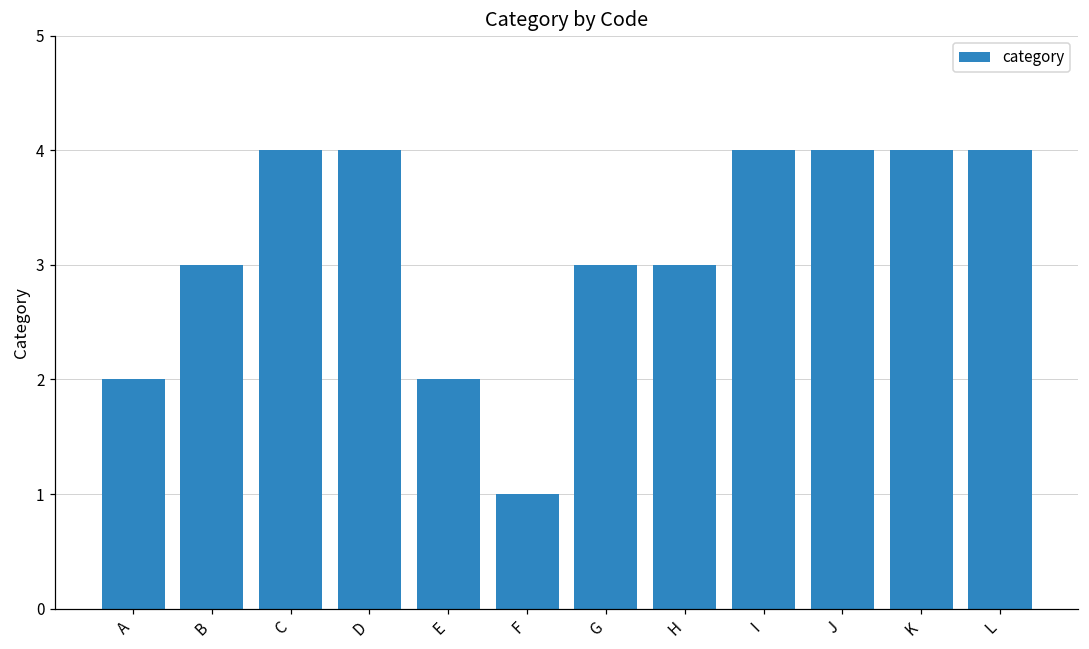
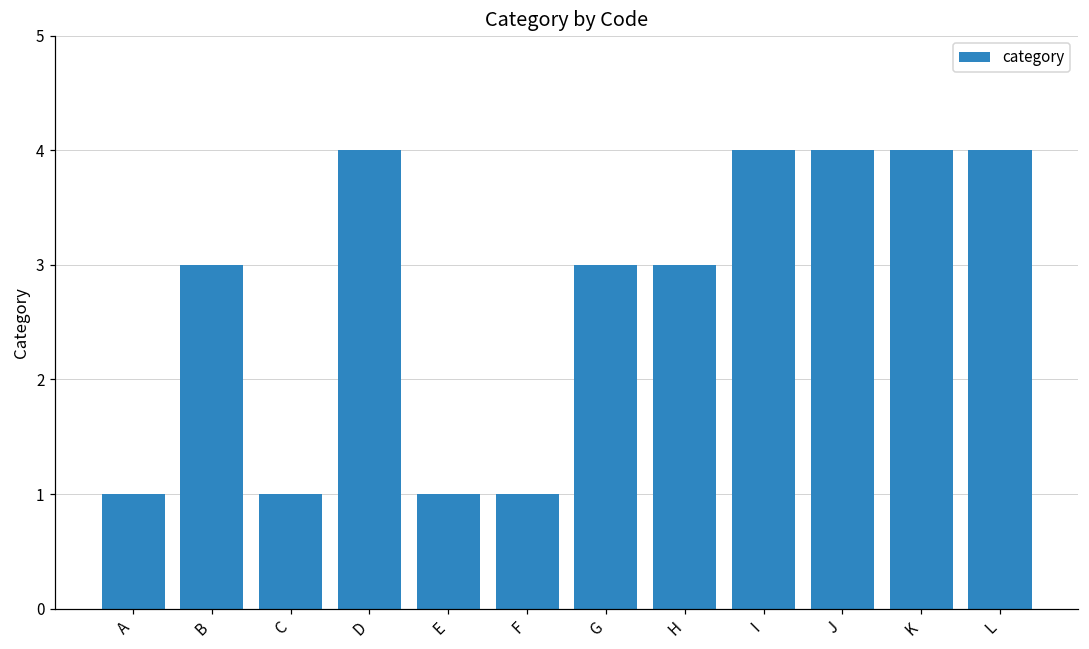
A: 2 -> 1
C: 4 -> 1
E: 2 -> 1
